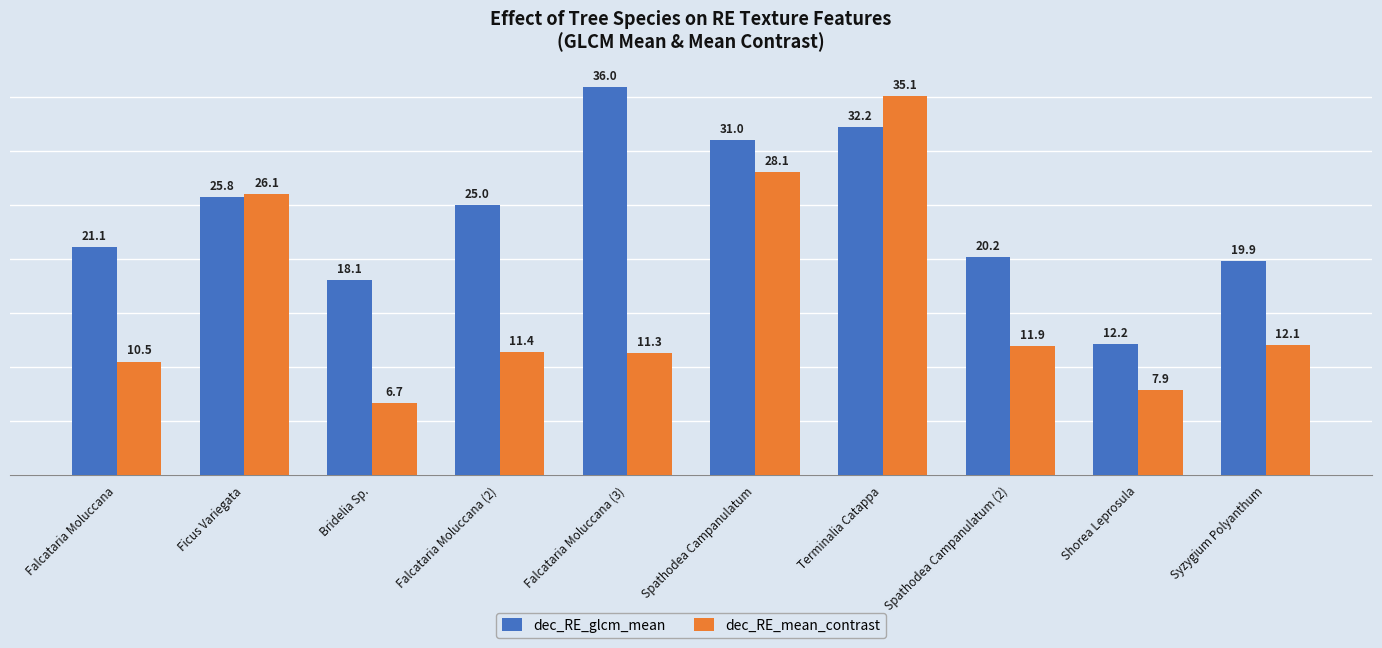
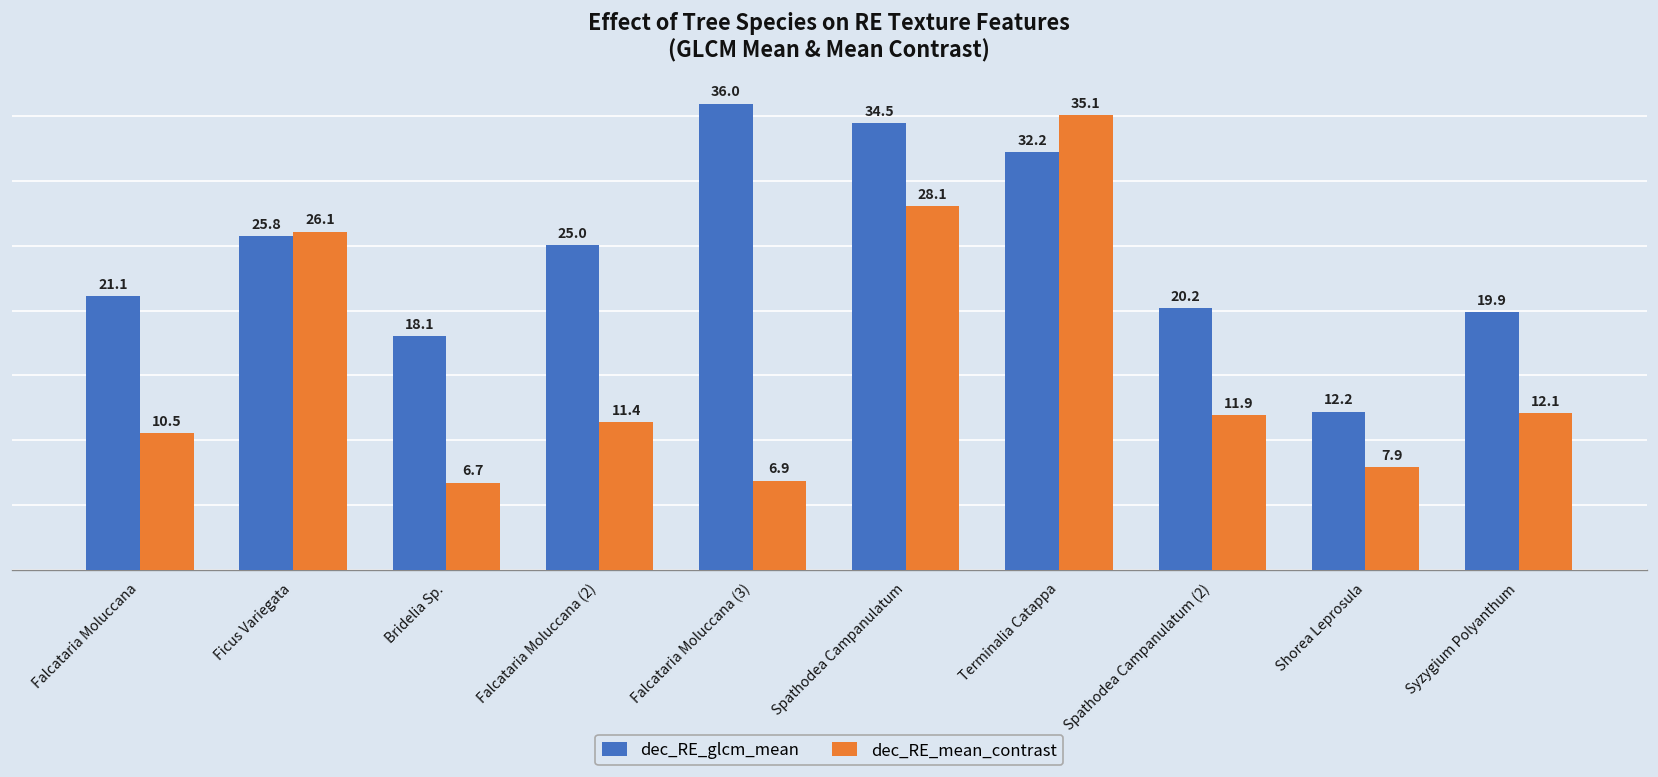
dec_RE_mean_contrast, Falcataria Moluccana (3): 11.3 -> 6.9
dec_RE_glcm_mean, Spathodea Campanulatum: 31.0 -> 34.5
